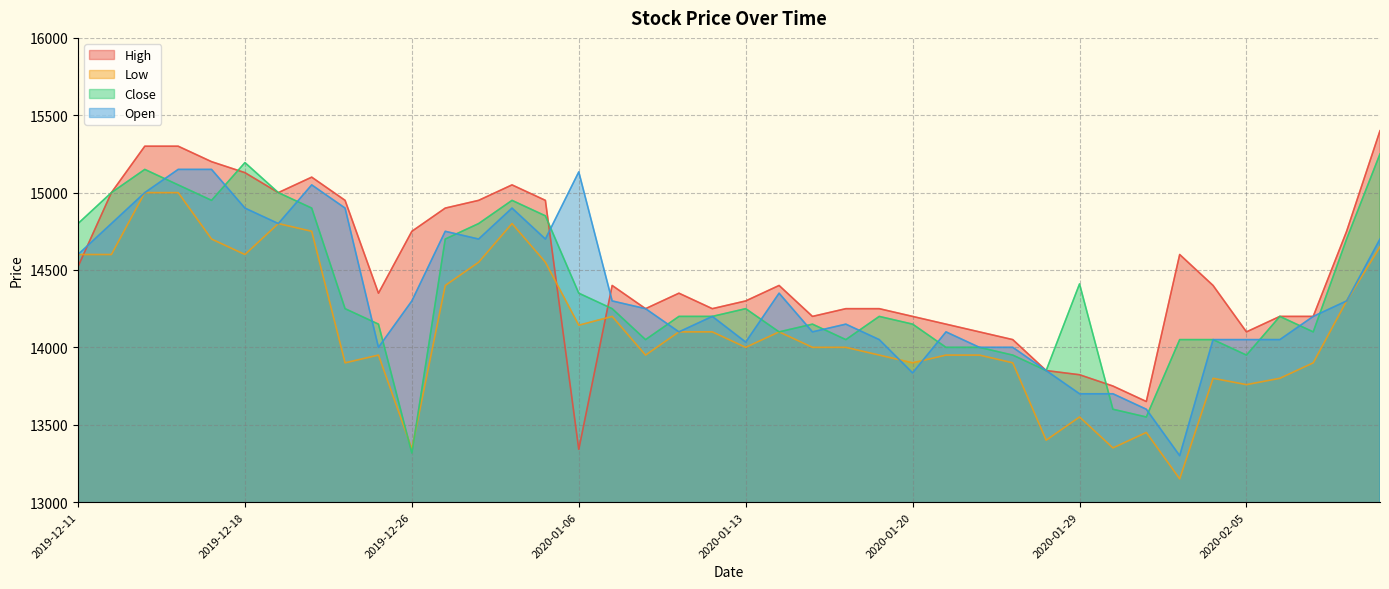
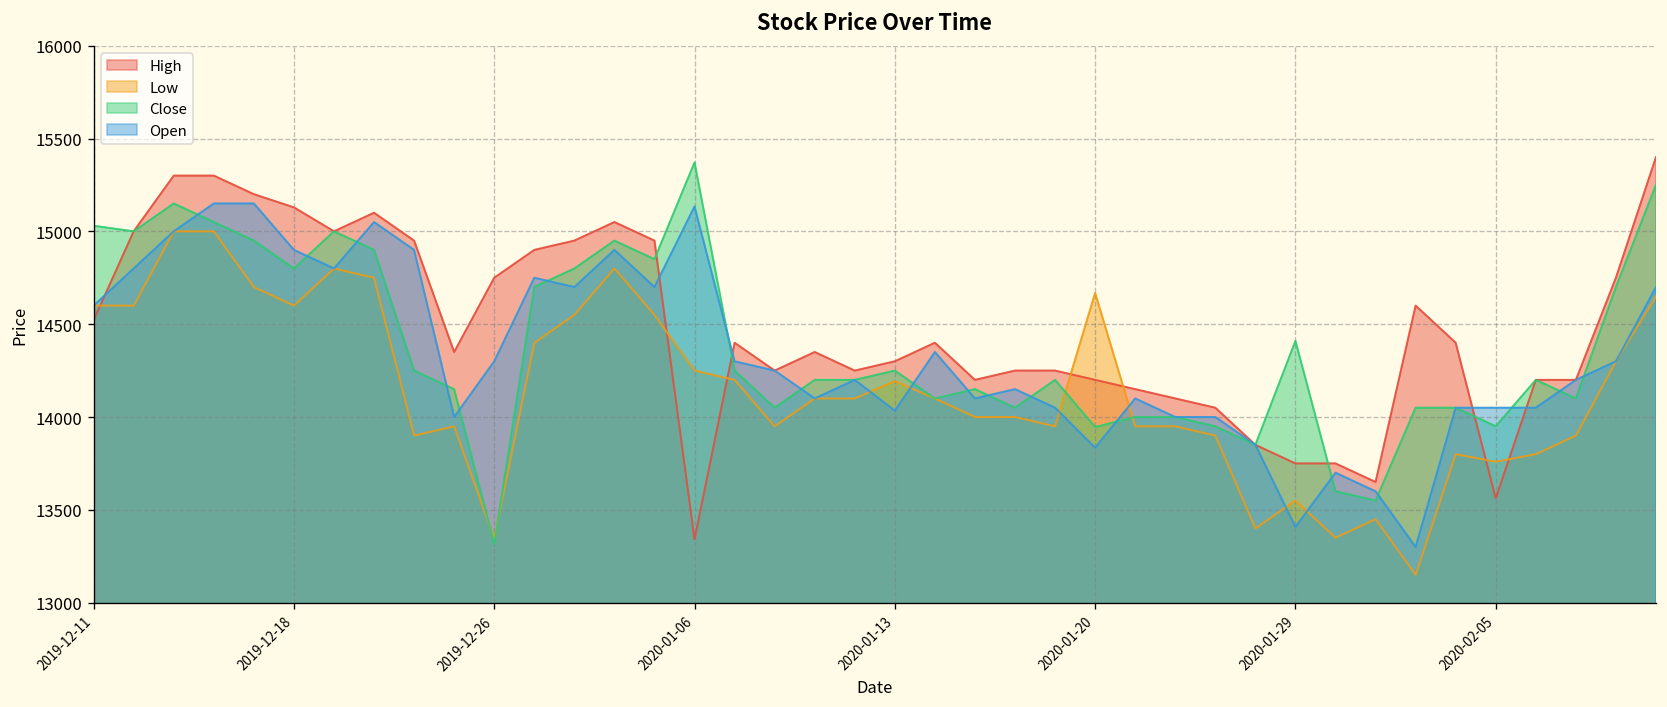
Close, 2019-12-11: 14800 -> 15030
Close, 2019-12-18: 15190 -> 14800
Low, 2020-01-06: 14140 -> 14250
Close, 2020-01-06: 14350 -> 15370
Low, 2020-01-13: 14000 -> 14190
Low, 2020-01-20: 13900 -> 14670
Close, 2020-01-20: 14150 -> 13950
High, 2020-01-29: 13820 -> 13750
Open, 2020-01-29: 13700 -> 13410
High, 2020-02-05: 14100 -> 13560
